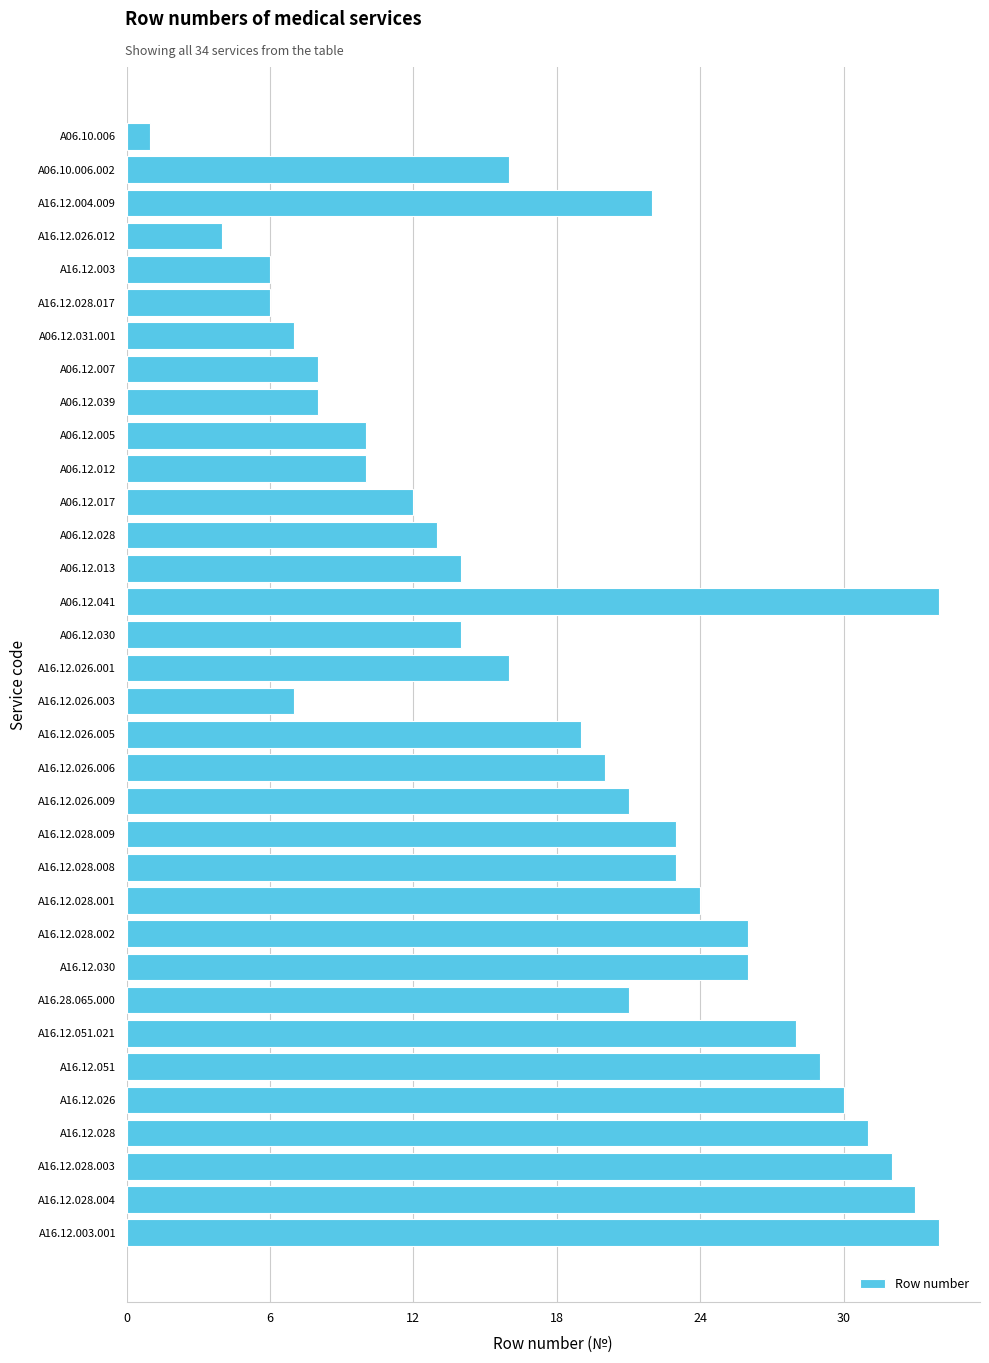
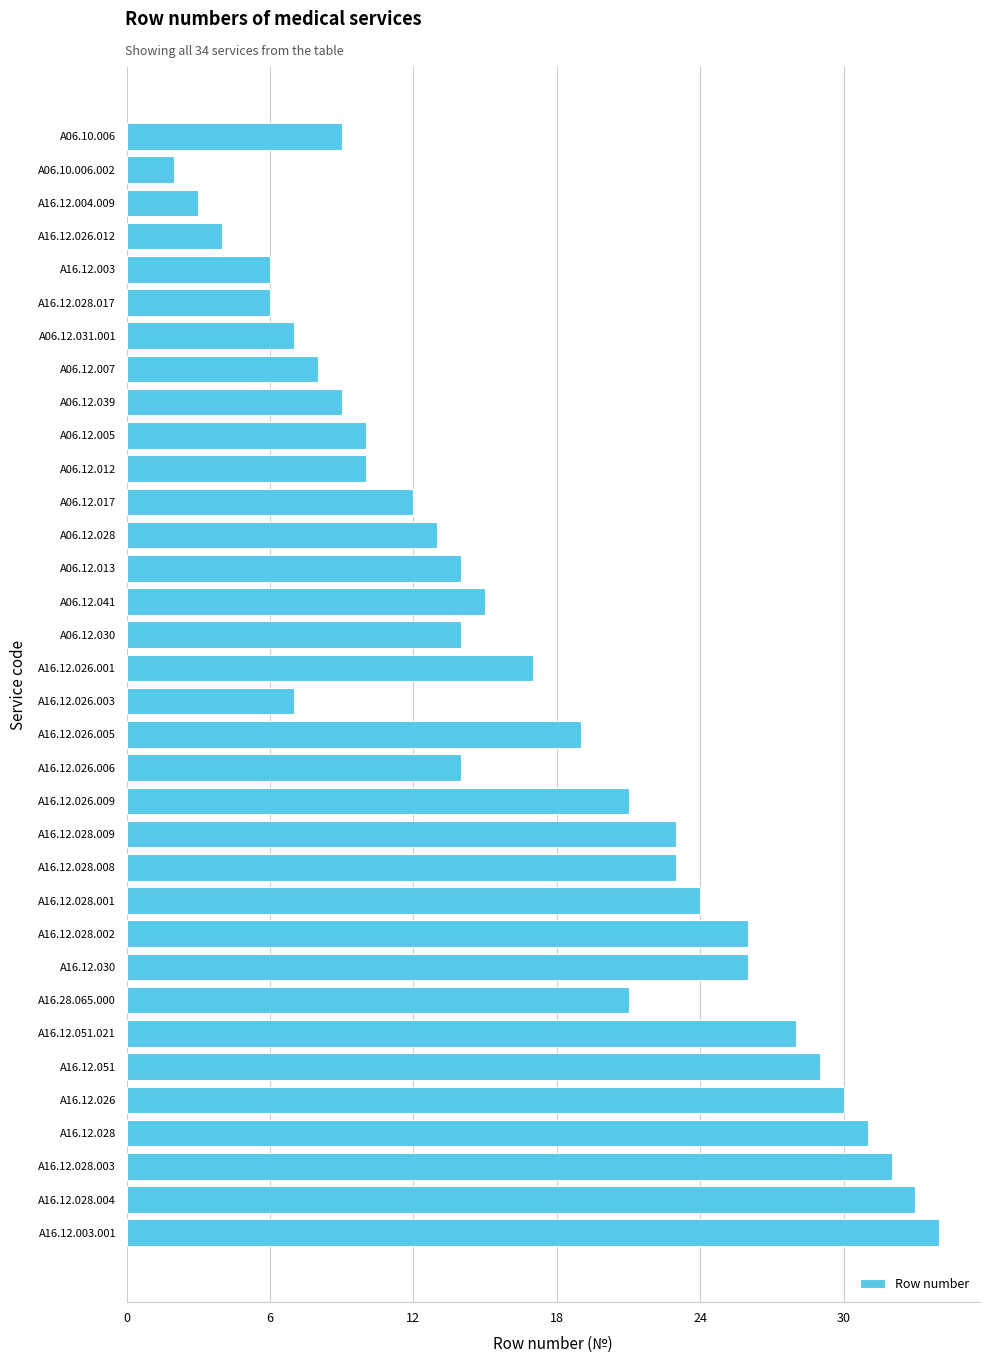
A06.10.006: 1 -> 9
A06.10.006.002: 16 -> 2
A16.12.004.009: 22 -> 3
A06.12.039: 8 -> 9
A06.12.041: 34 -> 15
A16.12.026.001: 16 -> 17
A16.12.026.006: 20 -> 14
